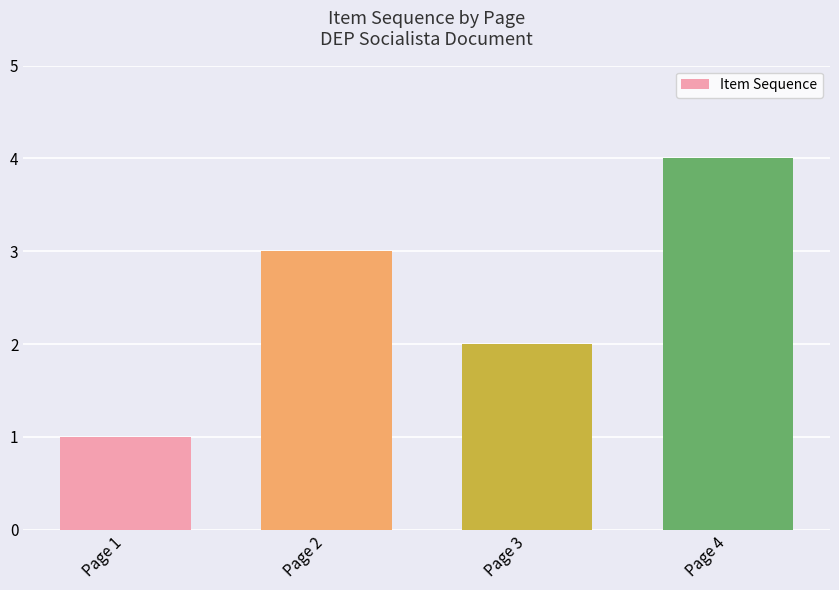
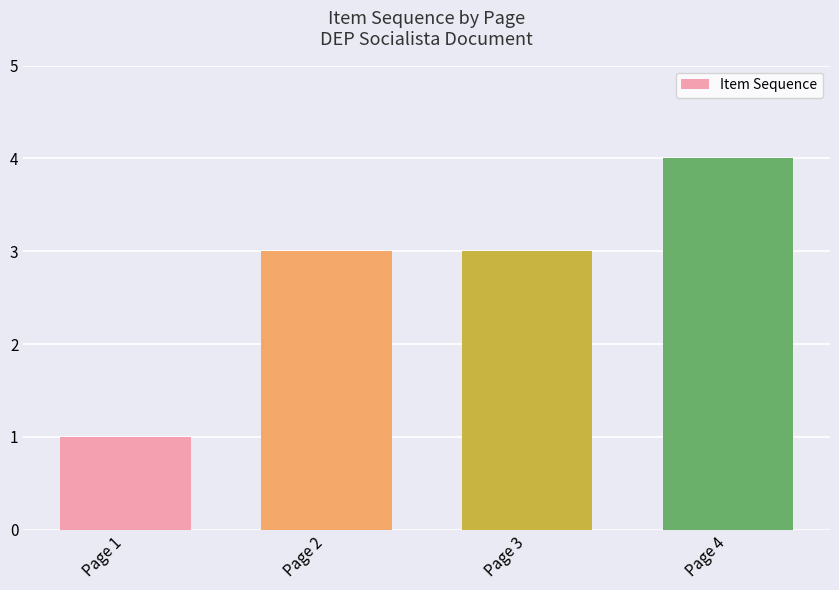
Page 3: 2 -> 3
